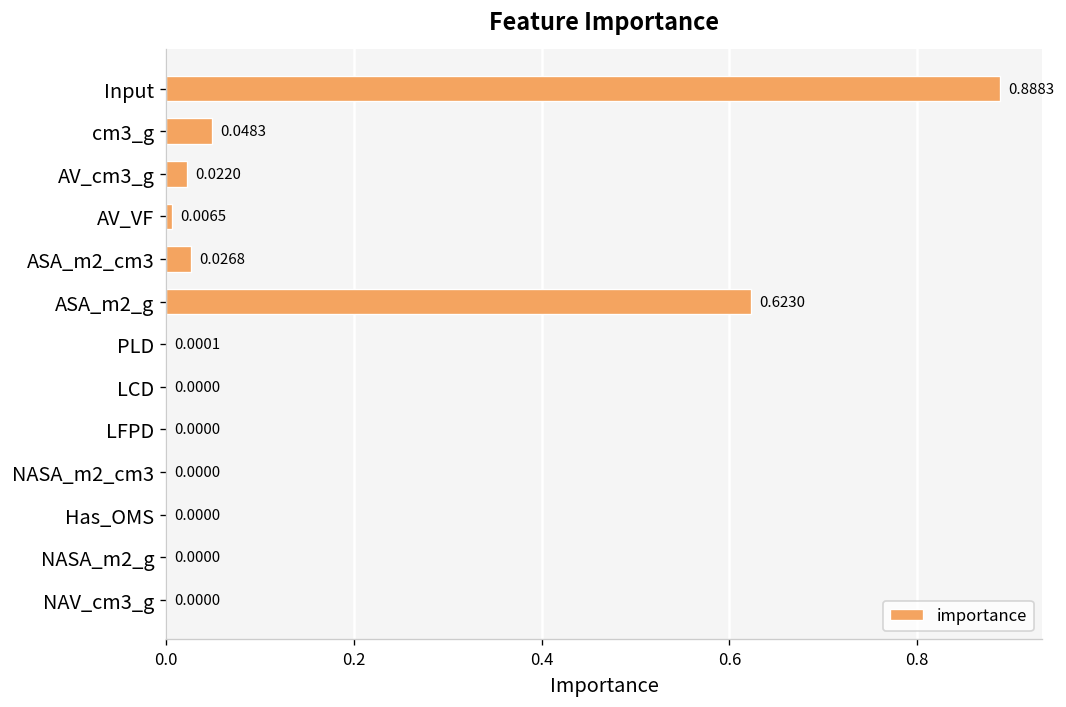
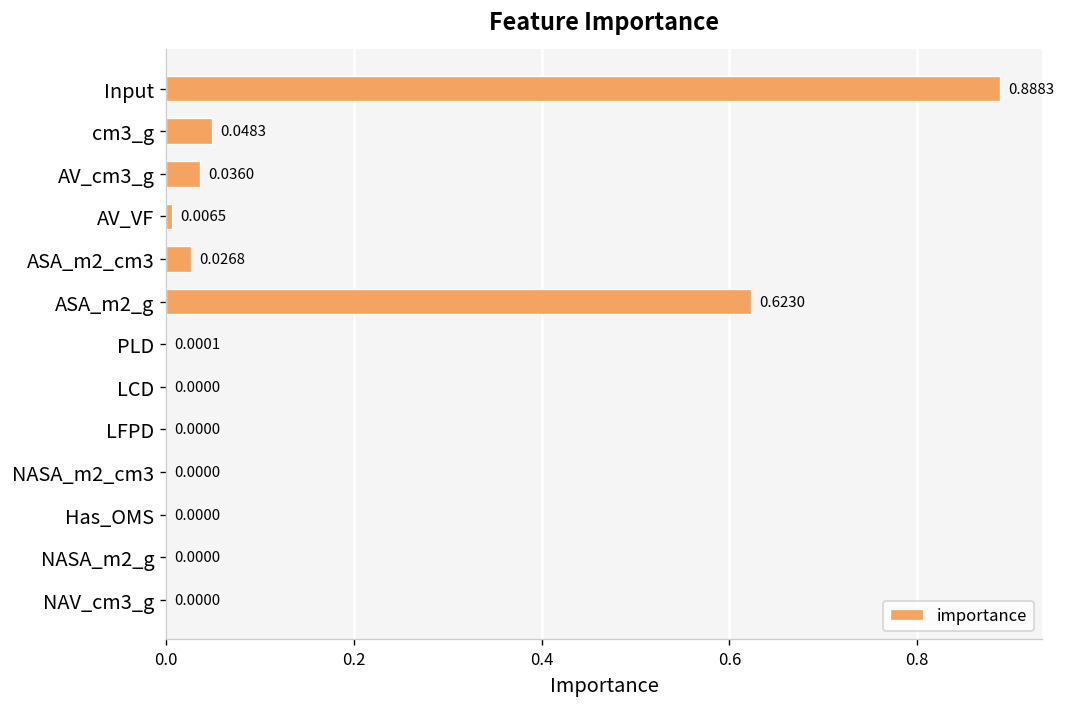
AV_cm3_g: 0.0220 -> 0.0360
